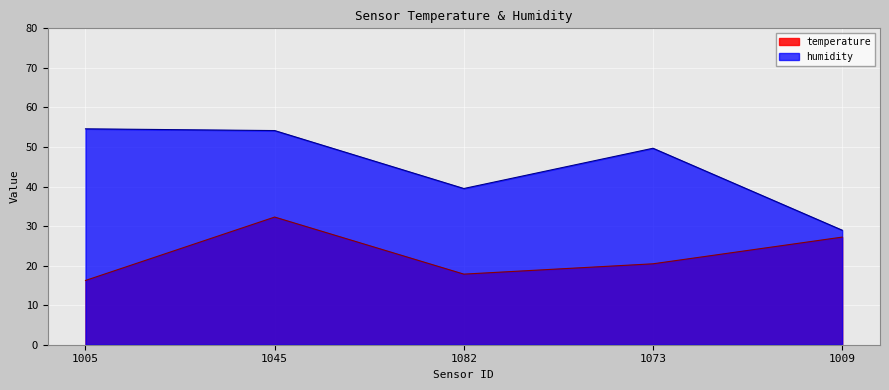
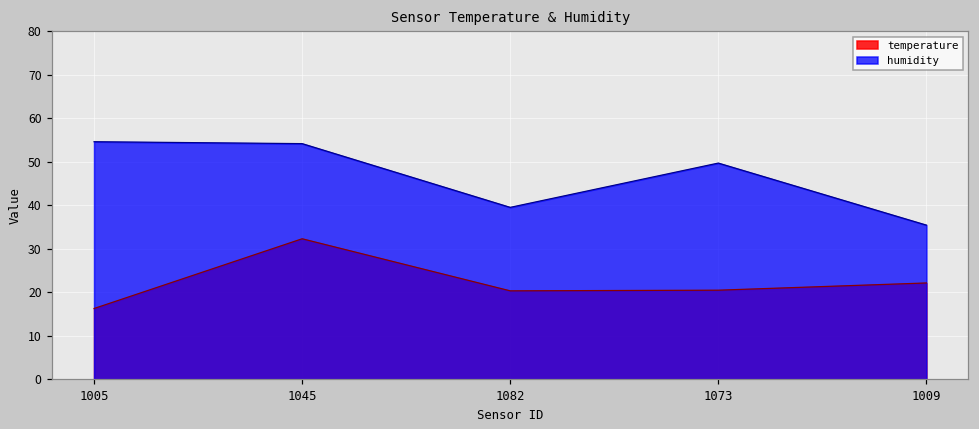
temperature, 1082: 18 -> 20
temperature, 1009: 27 -> 22
humidity, 1009: 29 -> 35
